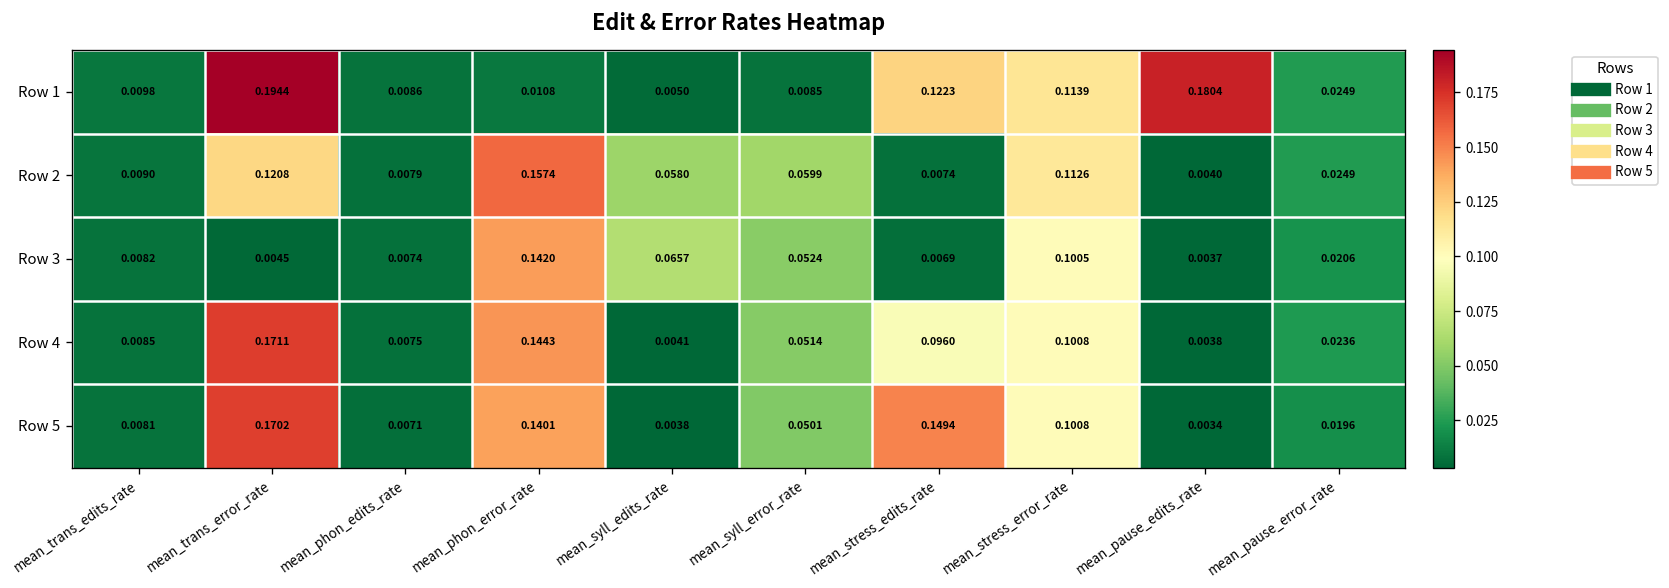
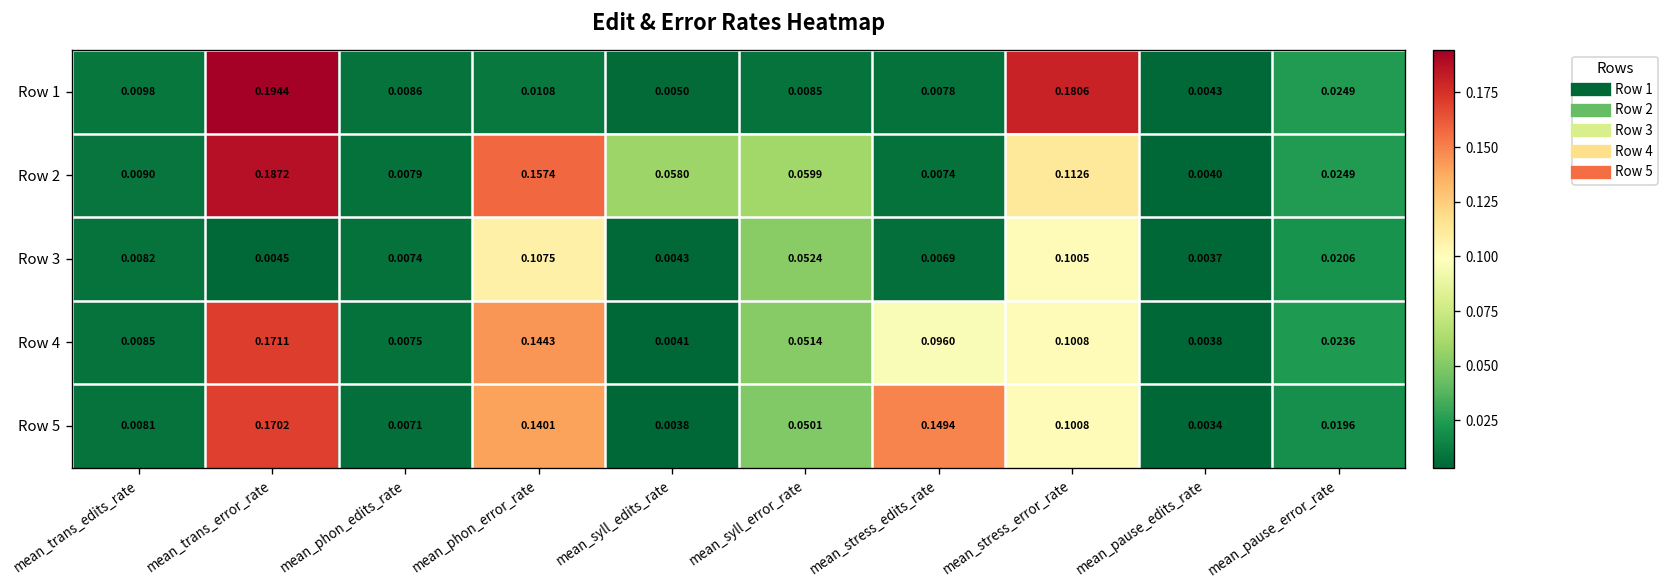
Row 1, mean_stress_edits_rate: 0.1223 -> 0.0078
Row 1, mean_stress_error_rate: 0.1139 -> 0.1806
Row 1, mean_pause_edits_rate: 0.1804 -> 0.0043
Row 2, mean_trans_error_rate: 0.1208 -> 0.1872
Row 3, mean_phon_error_rate: 0.1420 -> 0.1075
Row 3, mean_syll_edits_rate: 0.0657 -> 0.0043
